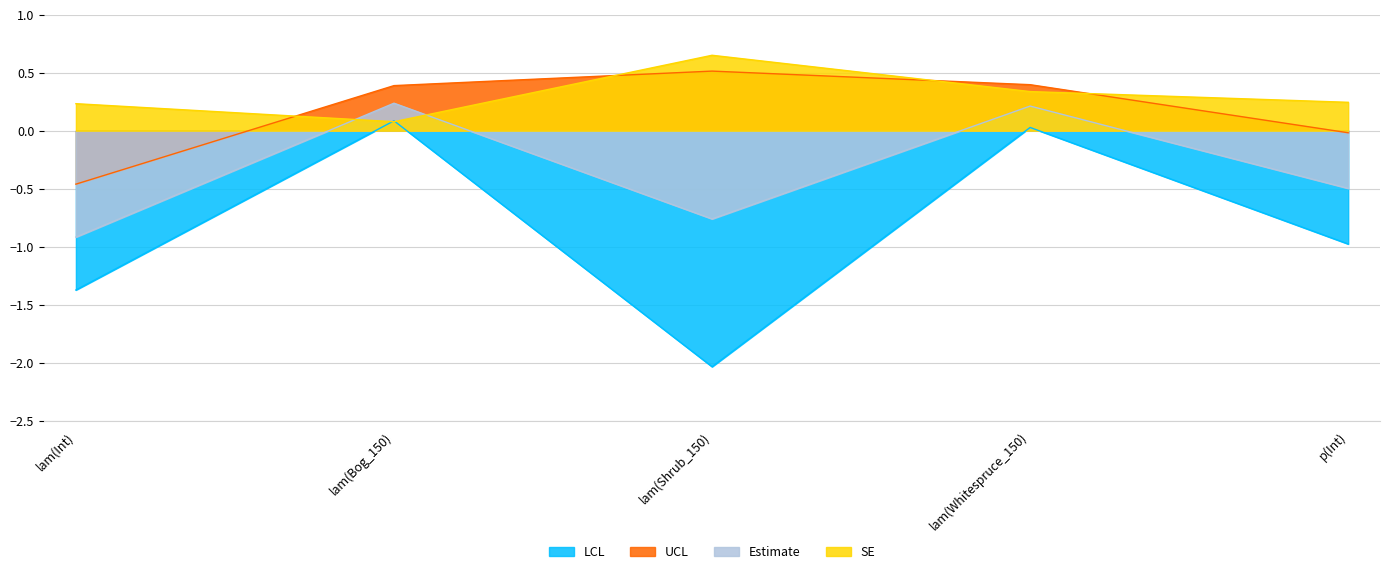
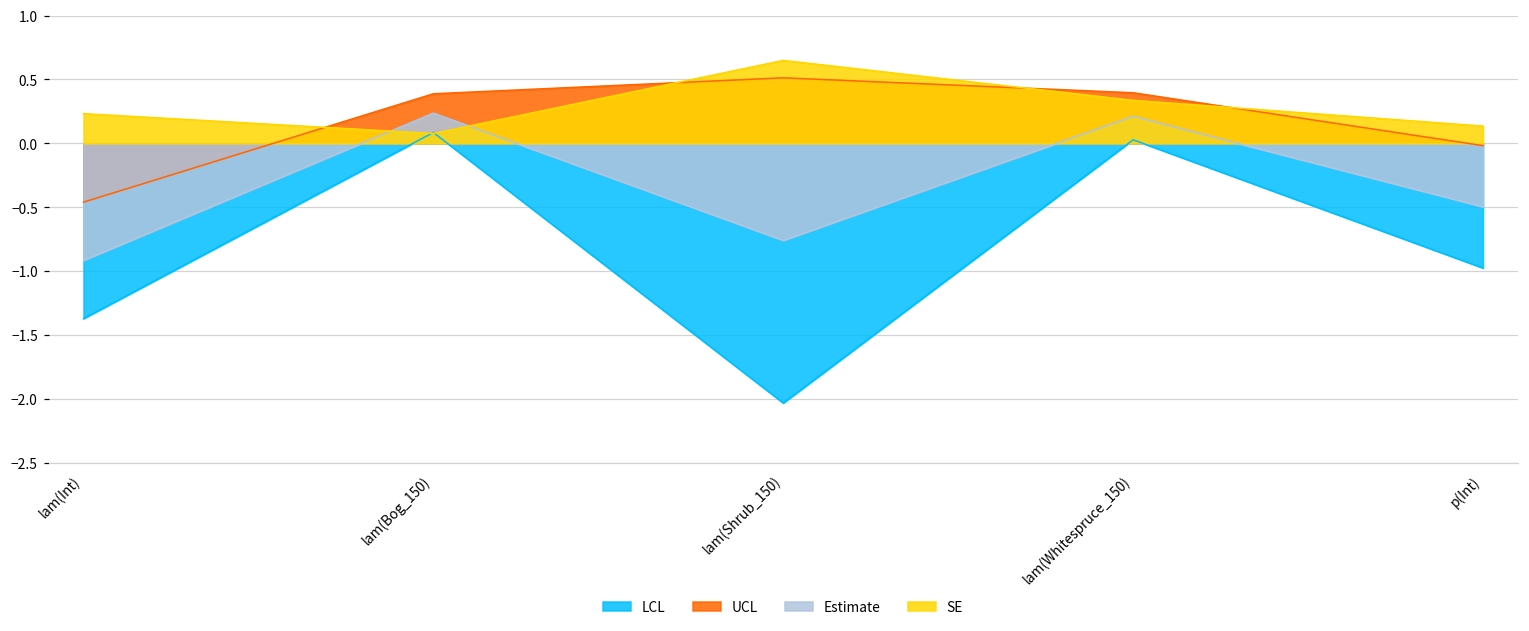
SE, p(Int): 0.24 -> 0.14
